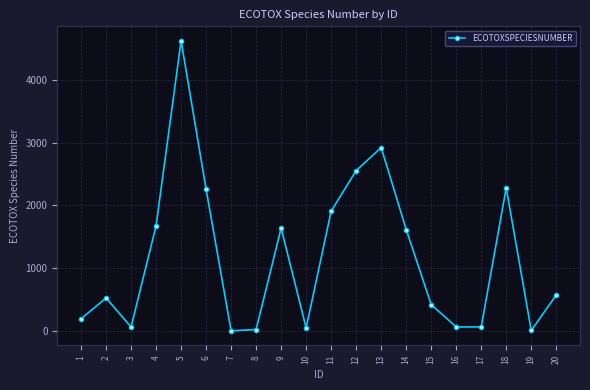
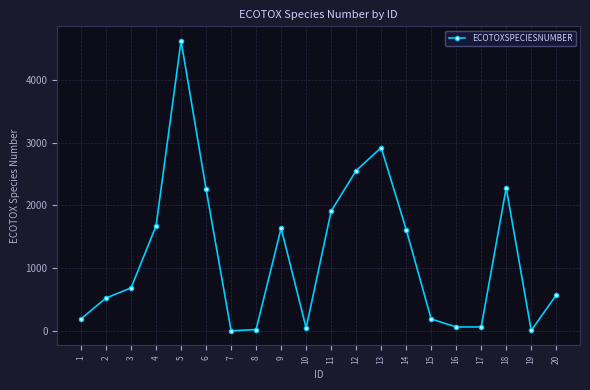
3: 100 -> 700
15: 400 -> 200
